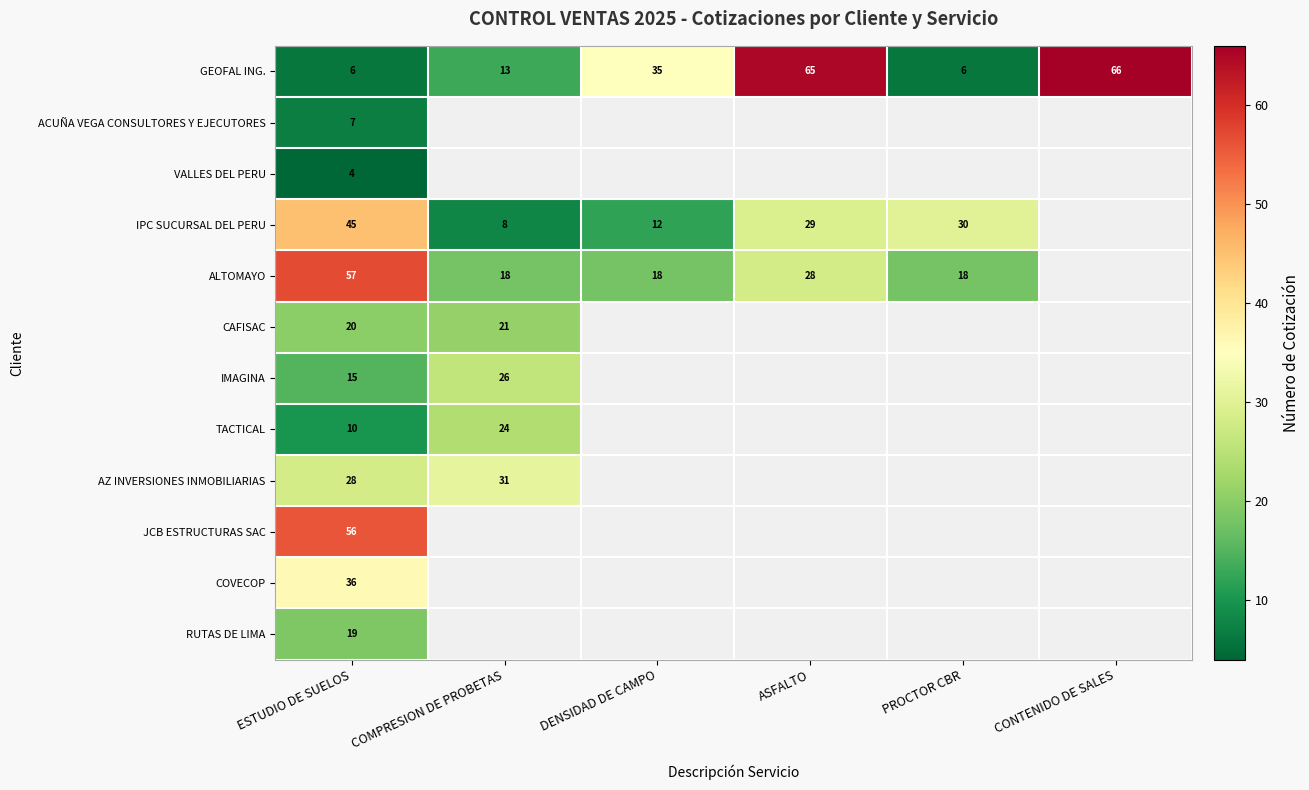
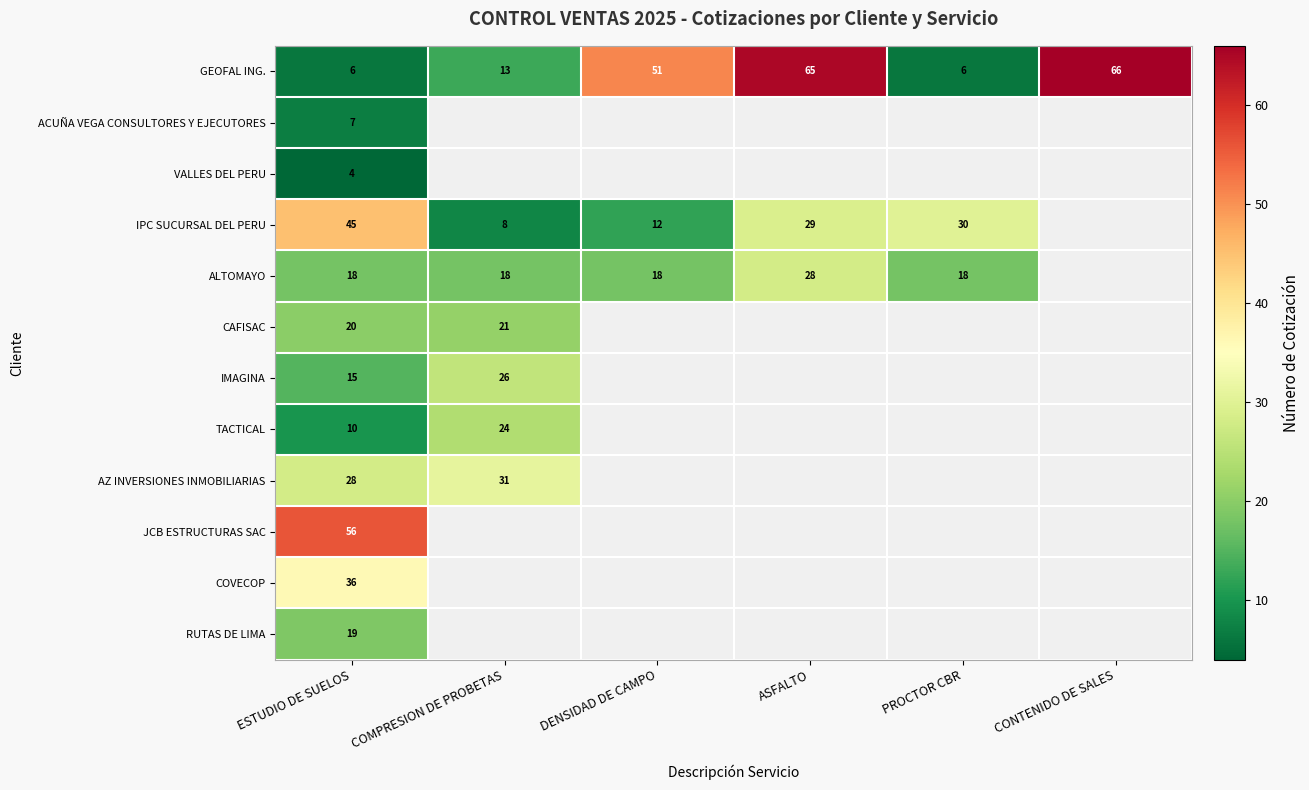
GEOFAL ING., DENSIDAD DE CAMPO: 35 -> 51
ALTOMAYO, ESTUDIO DE SUELOS: 57 -> 18
